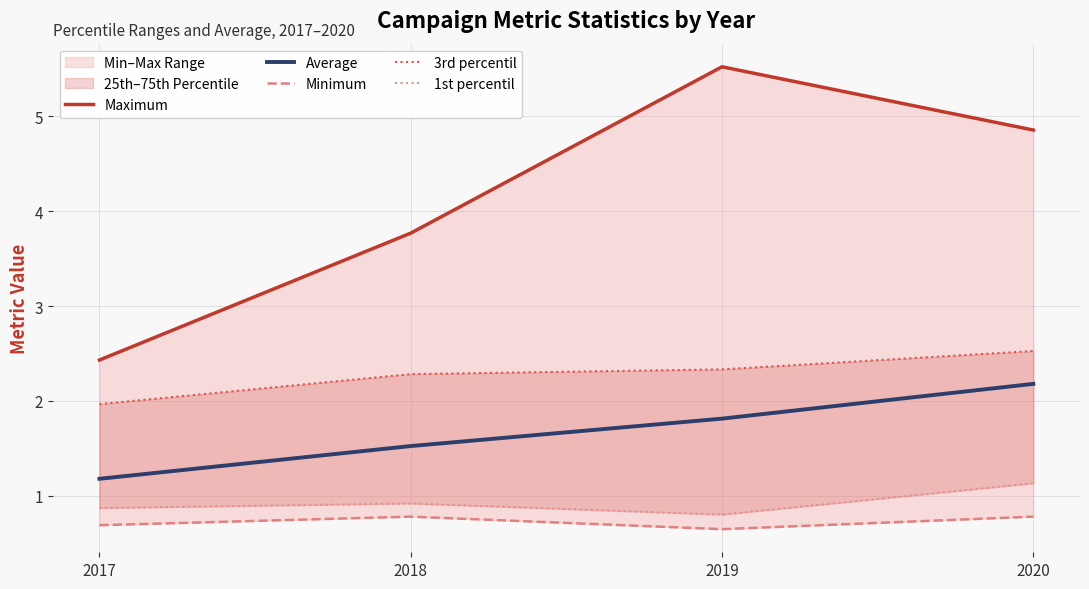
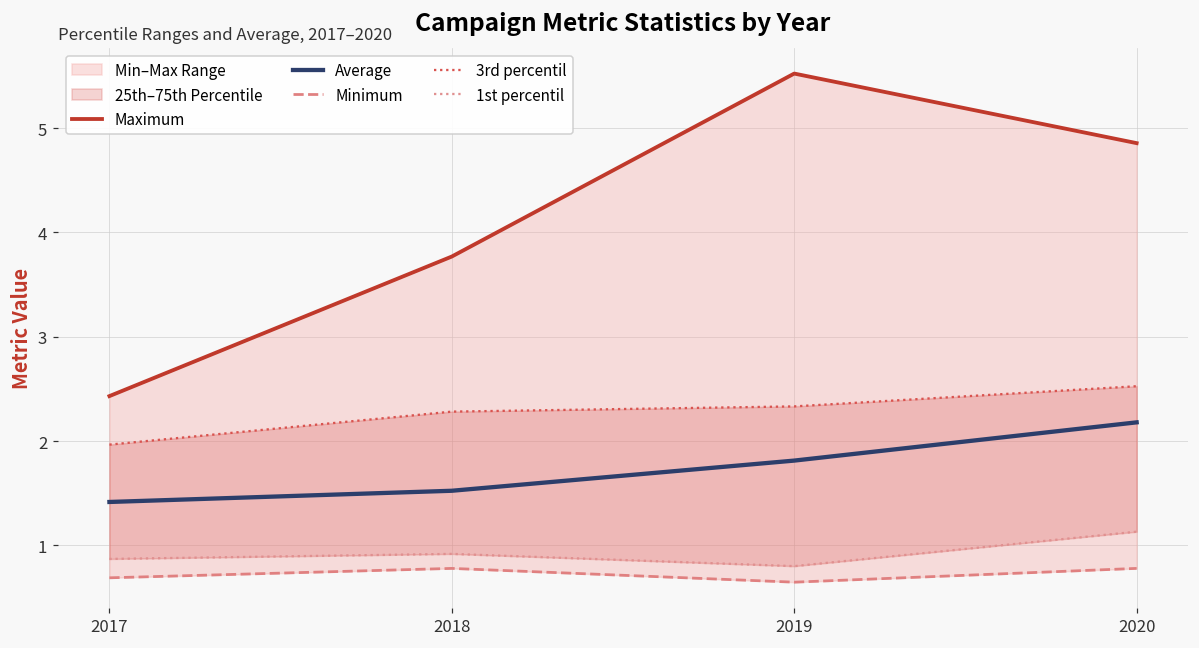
Average, 2017: 1.2 -> 1.4
